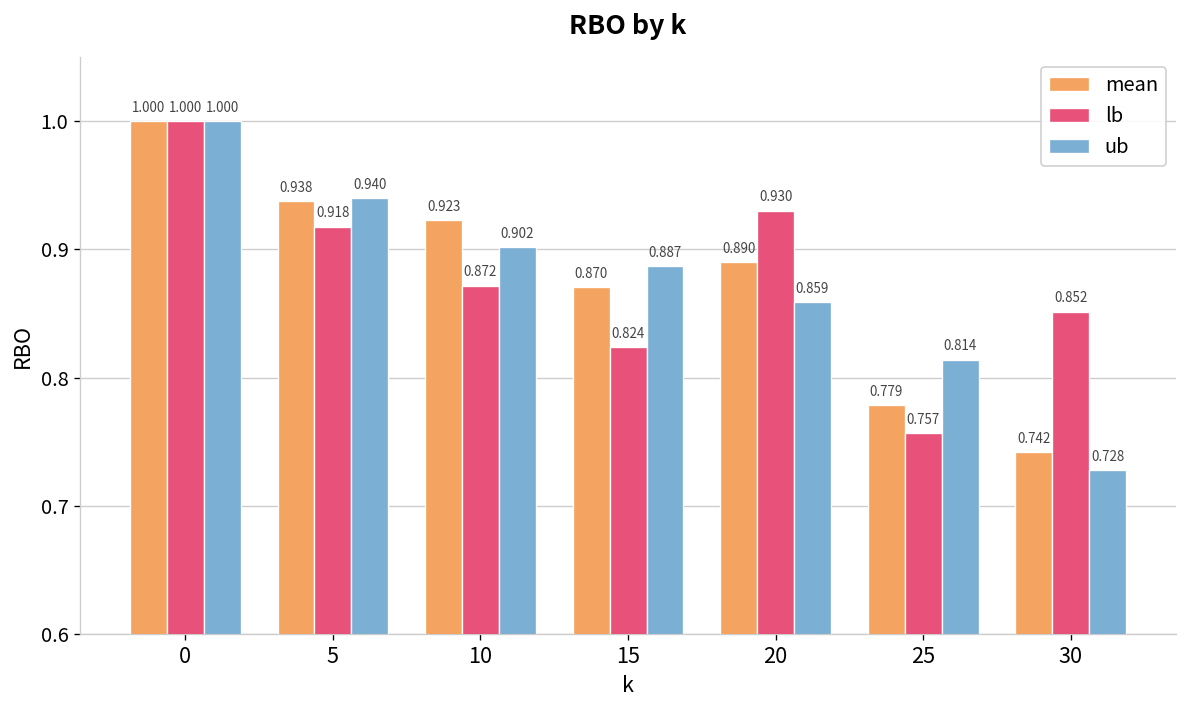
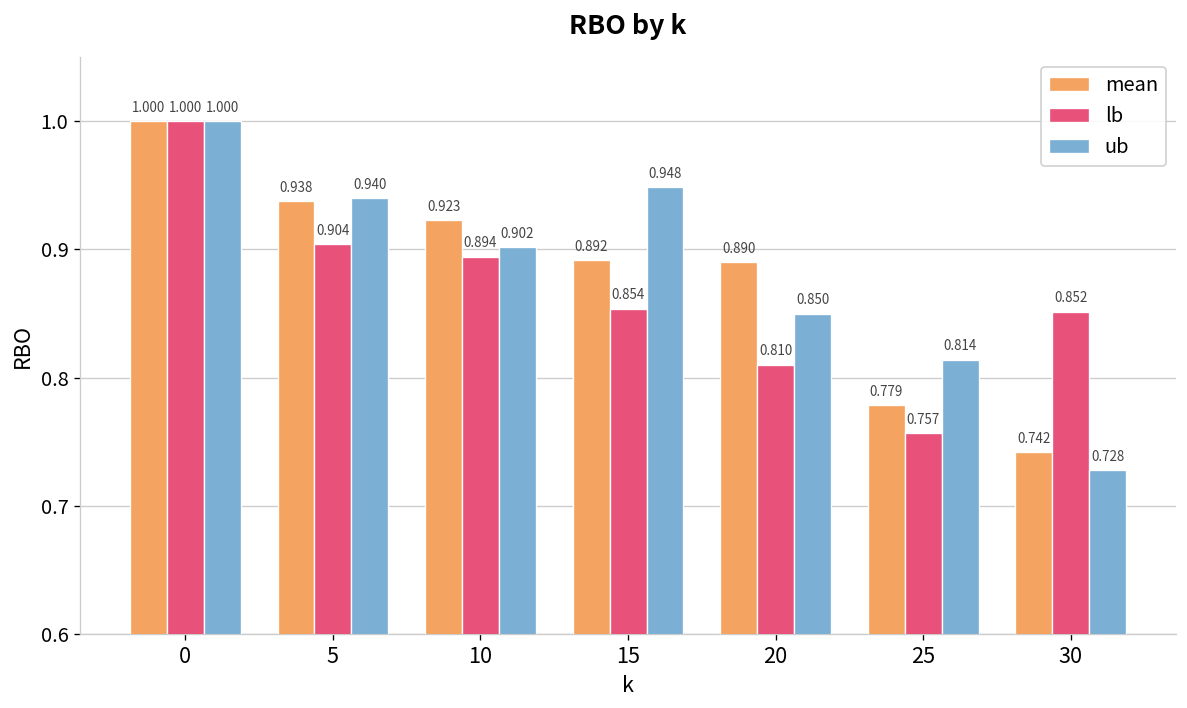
lb, 5: 0.918 -> 0.904
lb, 10: 0.872 -> 0.894
mean, 15: 0.870 -> 0.892
lb, 15: 0.824 -> 0.854
ub, 15: 0.887 -> 0.948
lb, 20: 0.930 -> 0.810
ub, 20: 0.859 -> 0.850
